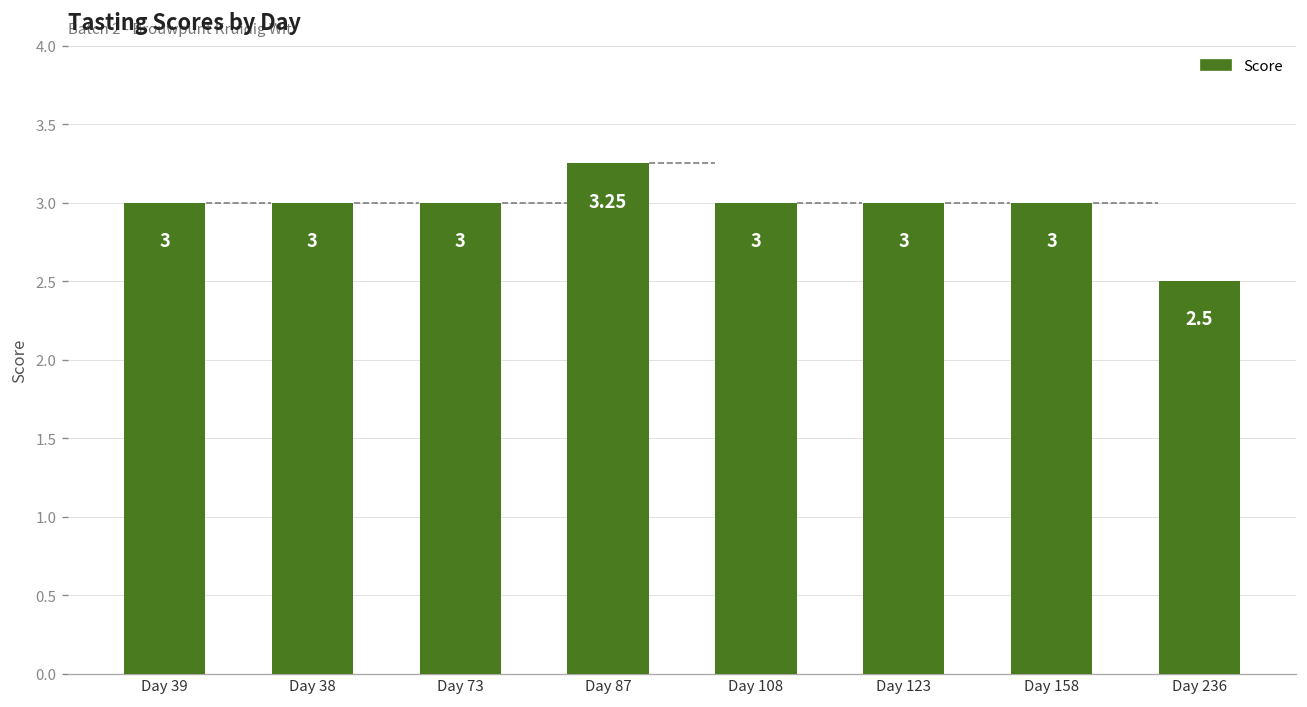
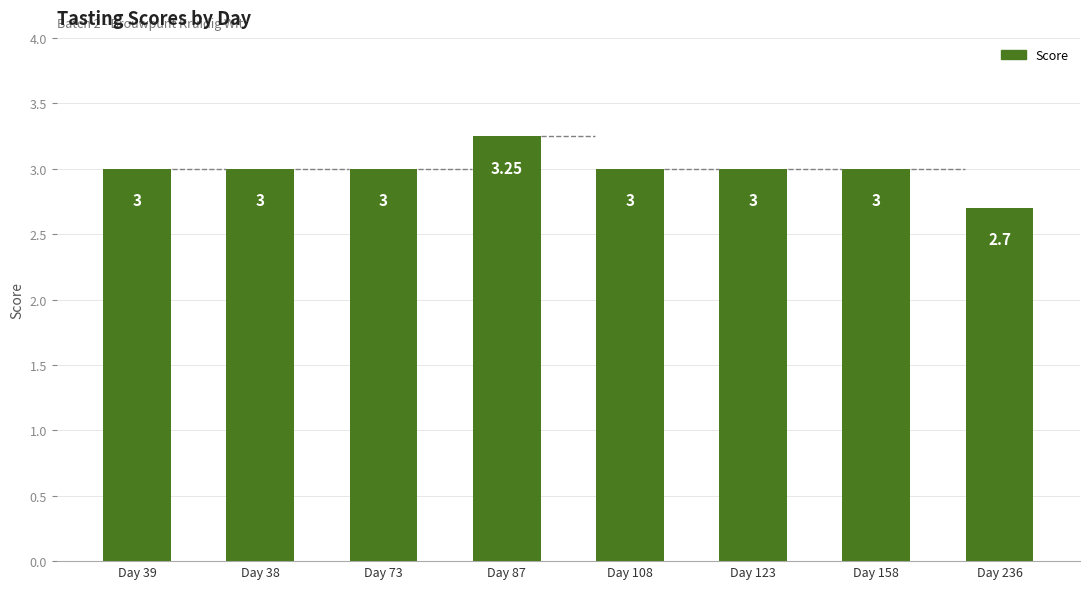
Score, Day 236: 2.5 -> 2.7
